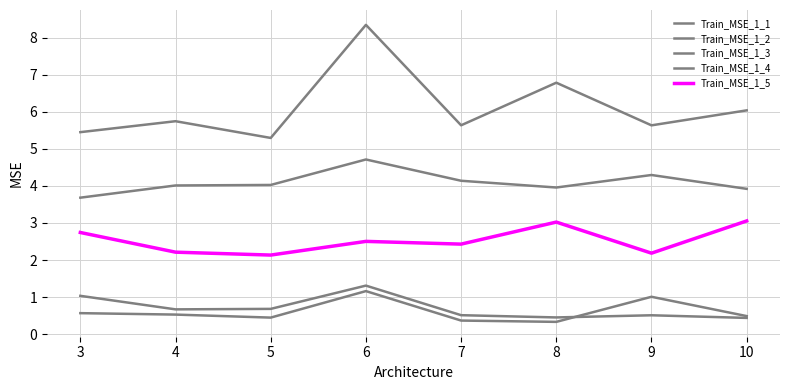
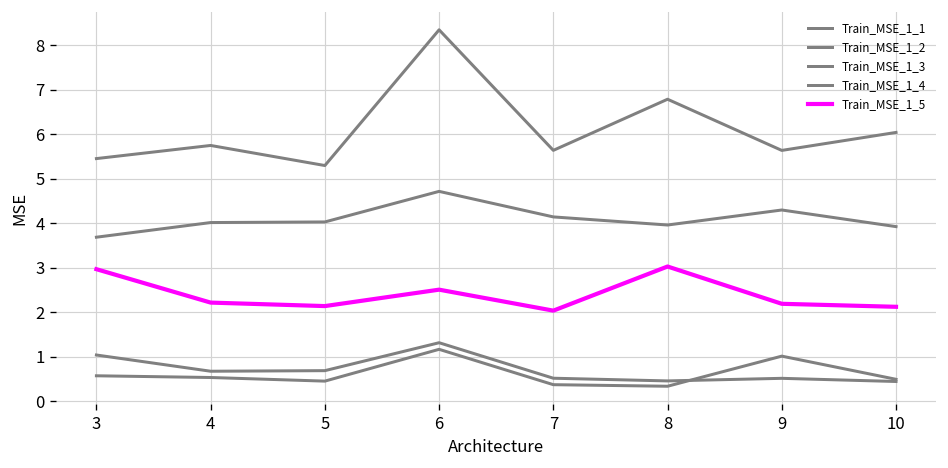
Train_MSE_1_5, 3: 2.7 -> 3.0
Train_MSE_1_5, 7: 2.4 -> 2.0
Train_MSE_1_5, 10: 3.1 -> 2.1
